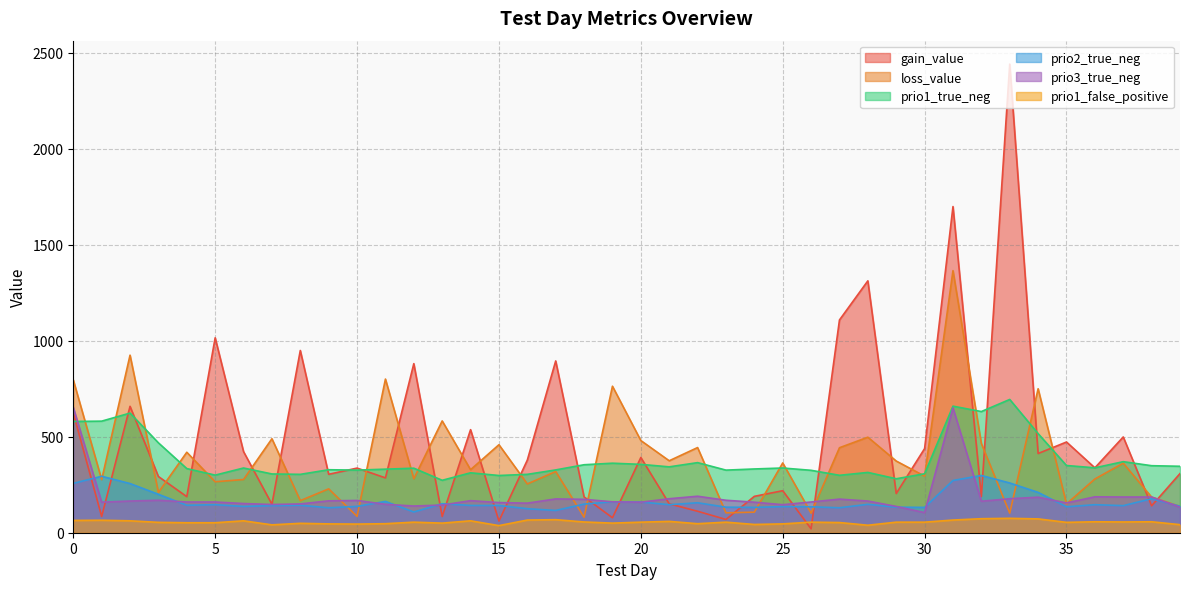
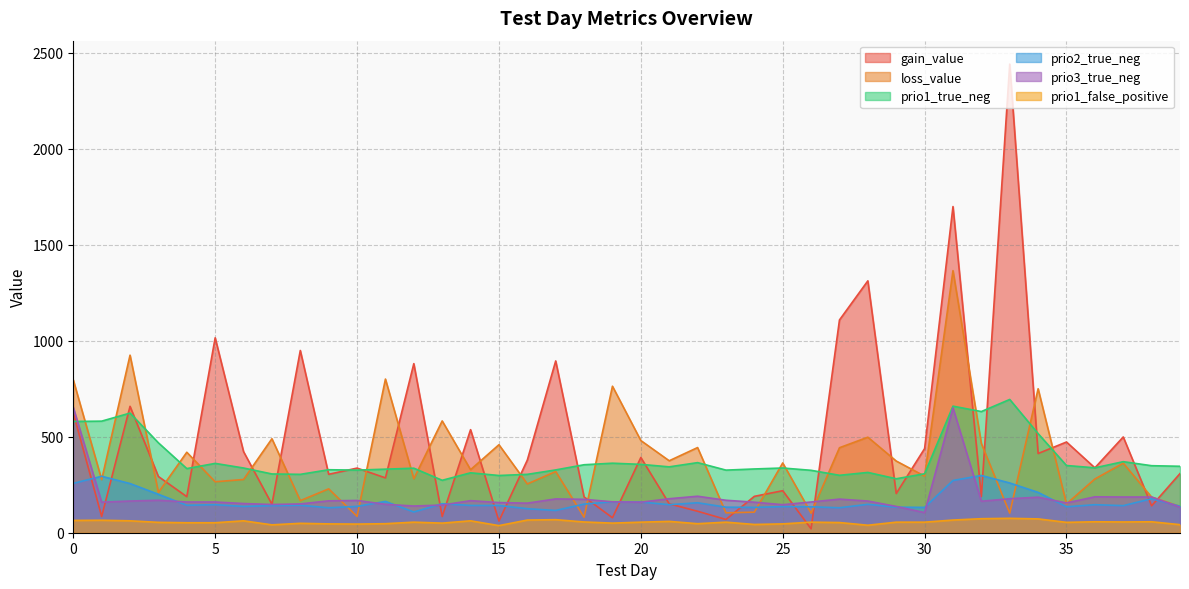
prio1_true_neg, 5: 300 -> 360
